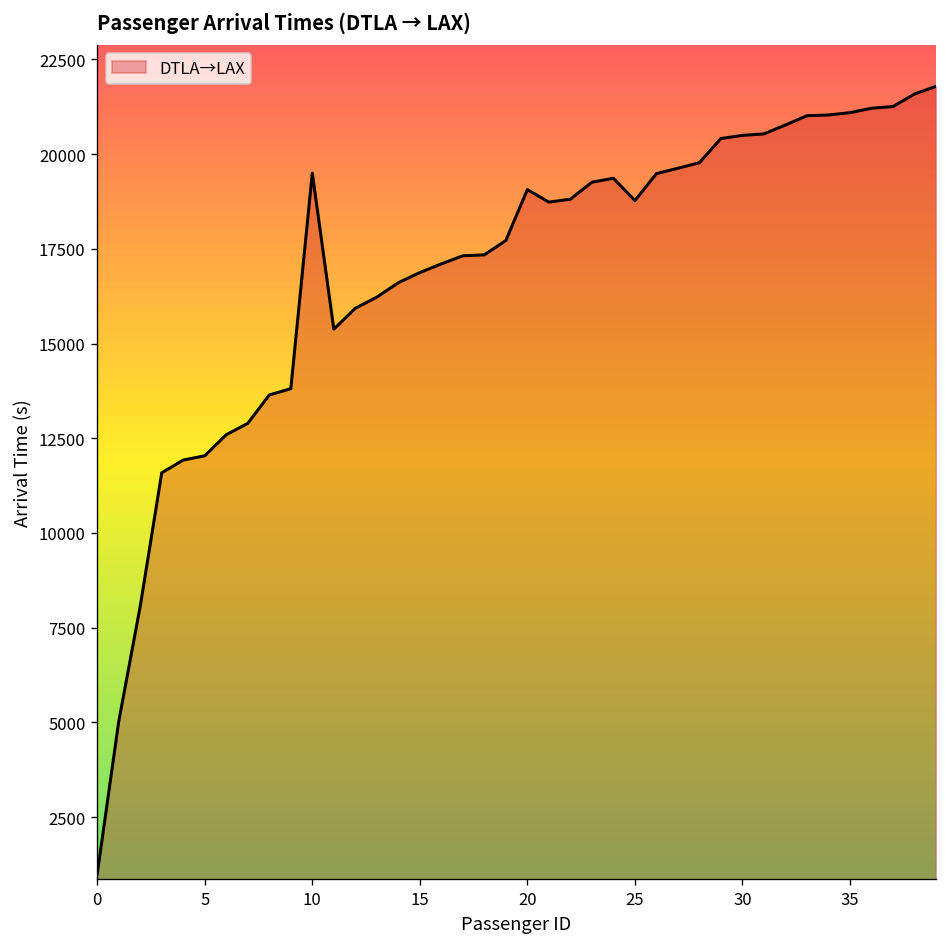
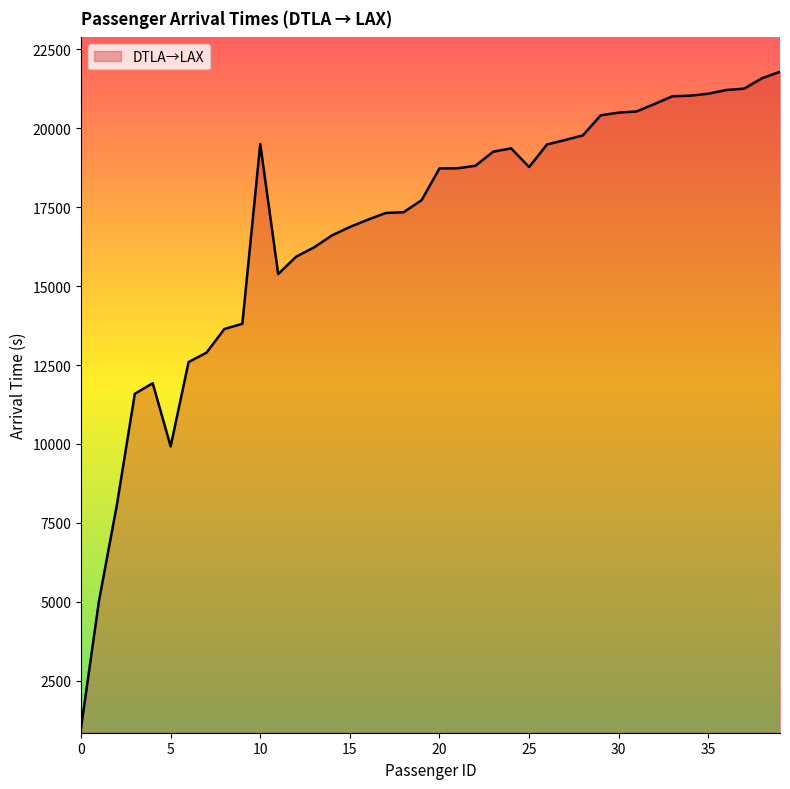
5: 12000 -> 9900
20: 19100 -> 18700
